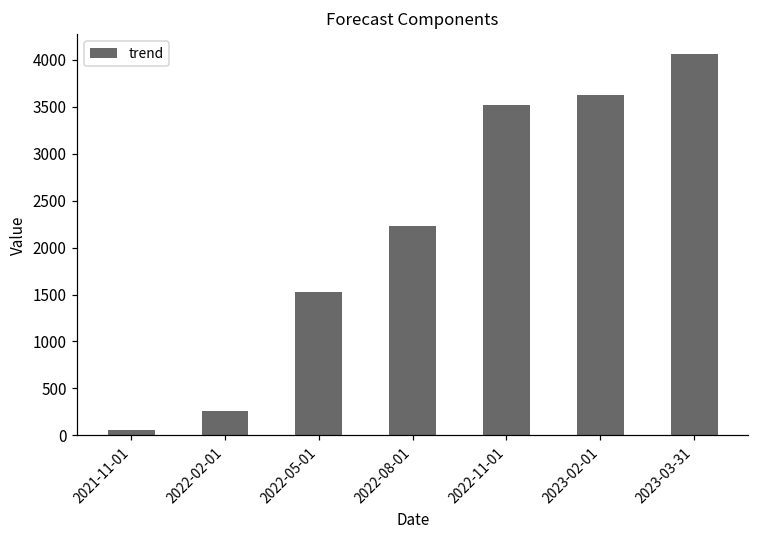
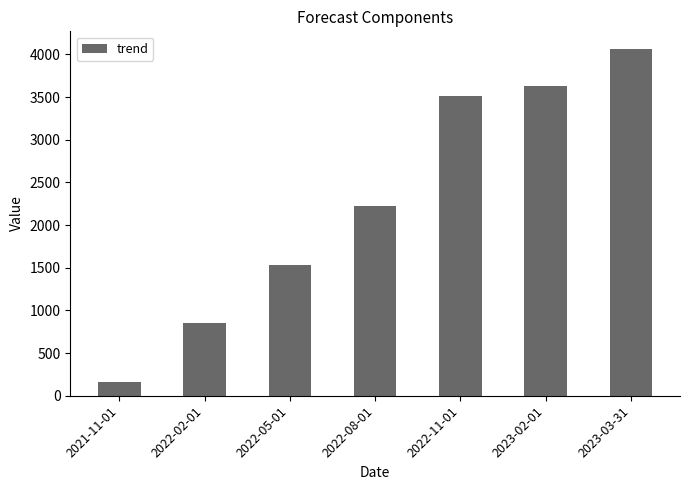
2021-11-01: 100 -> 200
2022-02-01: 300 -> 900
